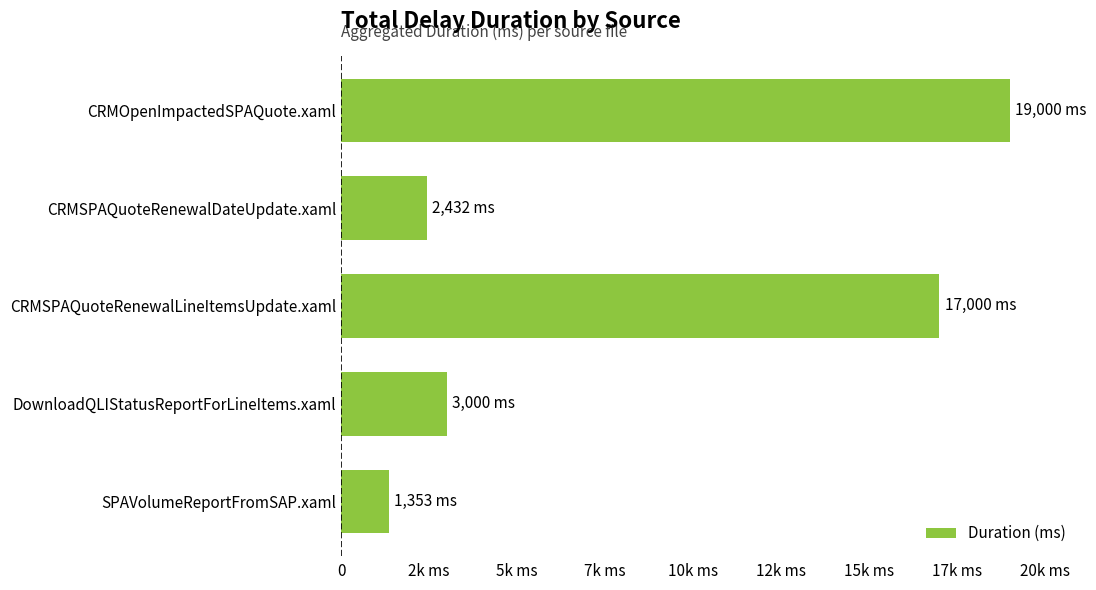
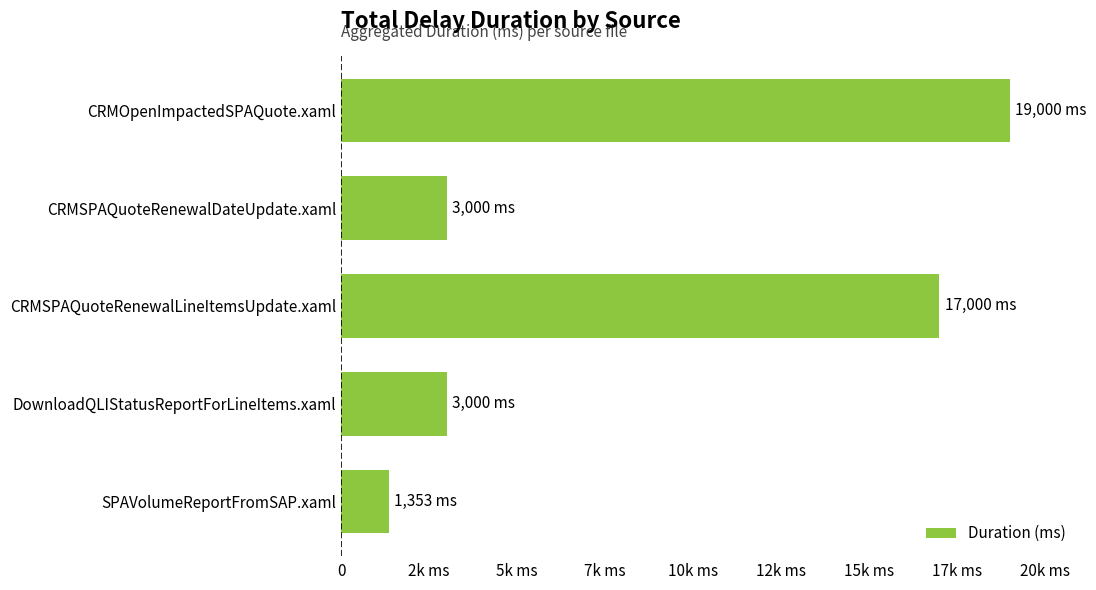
CRMSPAQuoteRenewalDateUpdate.xaml: 2,432 -> 3,000
